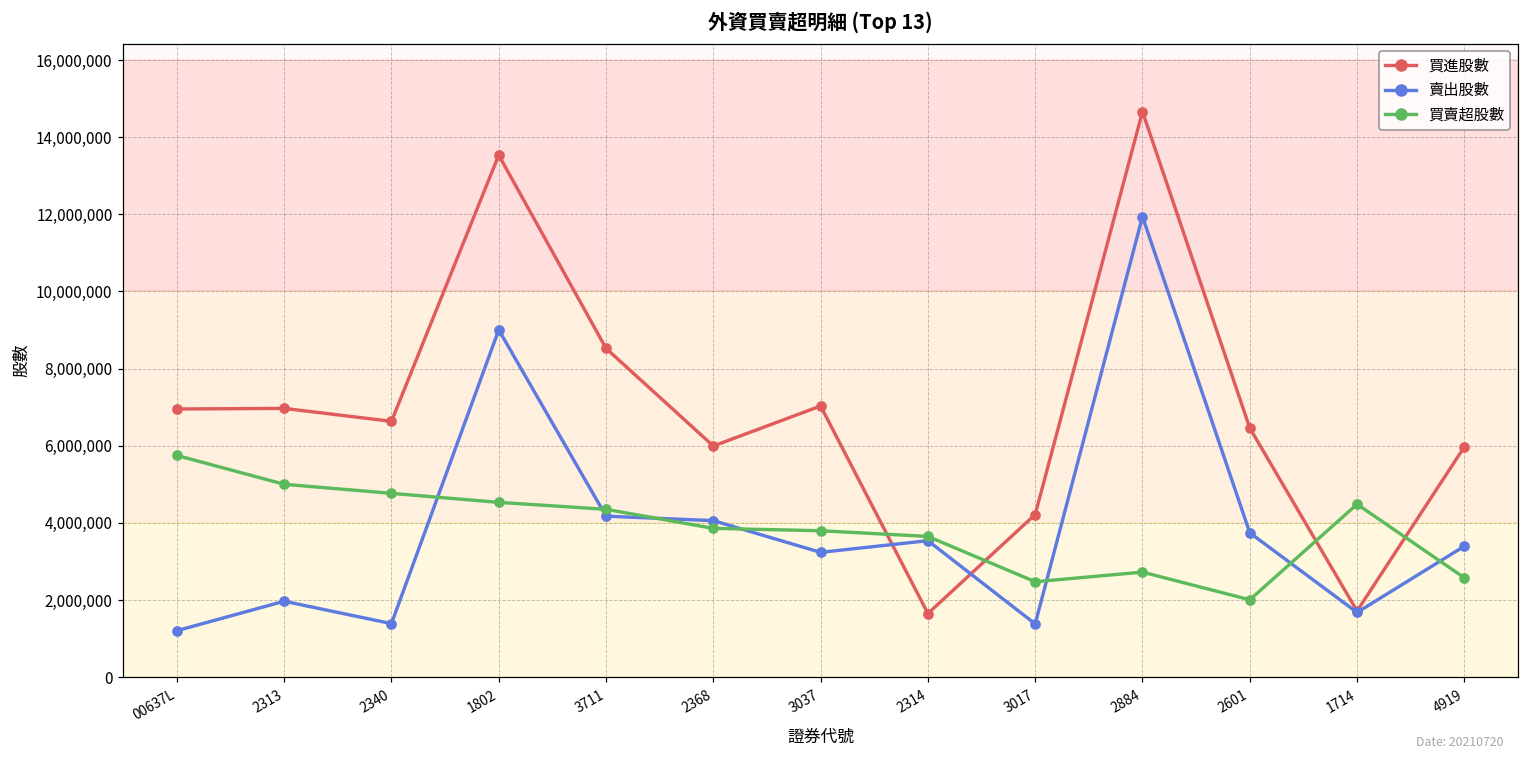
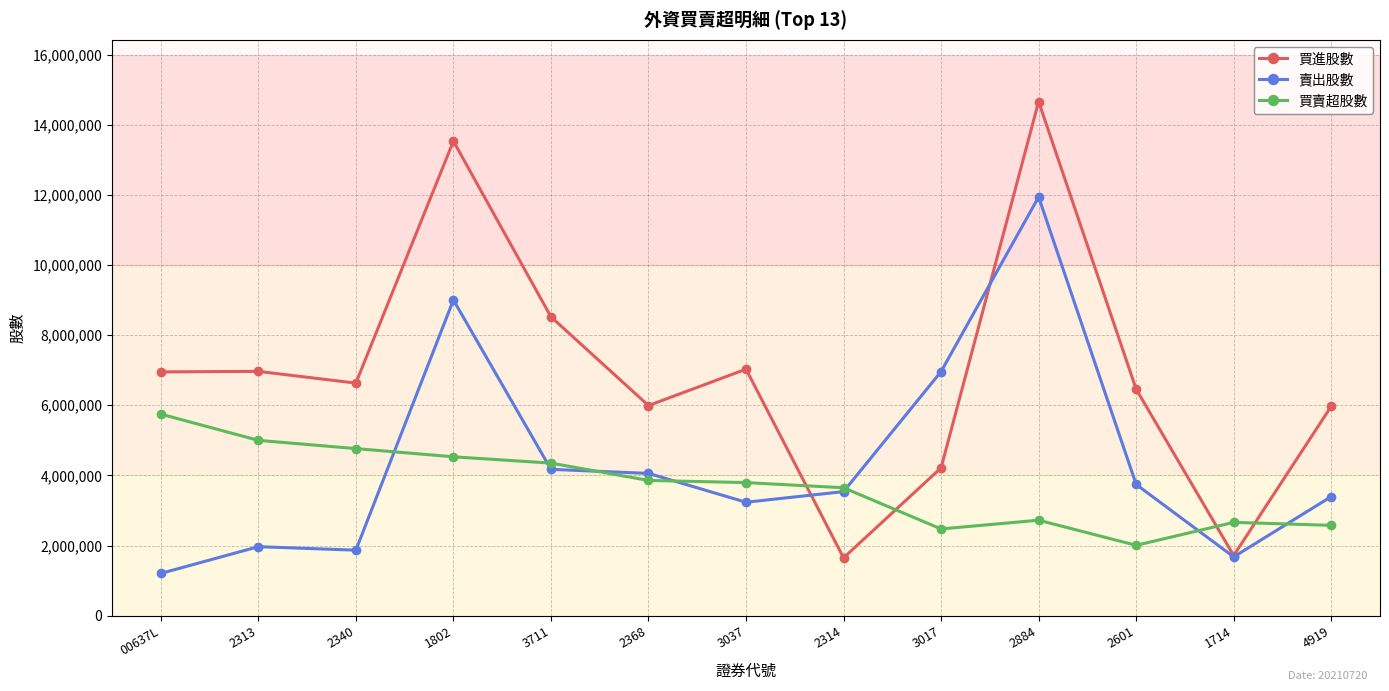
賣出股數, 2340: 1,400,000 -> 1,900,000
賣出股數, 3017: 1,400,000 -> 7,000,000
買賣超股數, 1714: 4,500,000 -> 2,700,000
